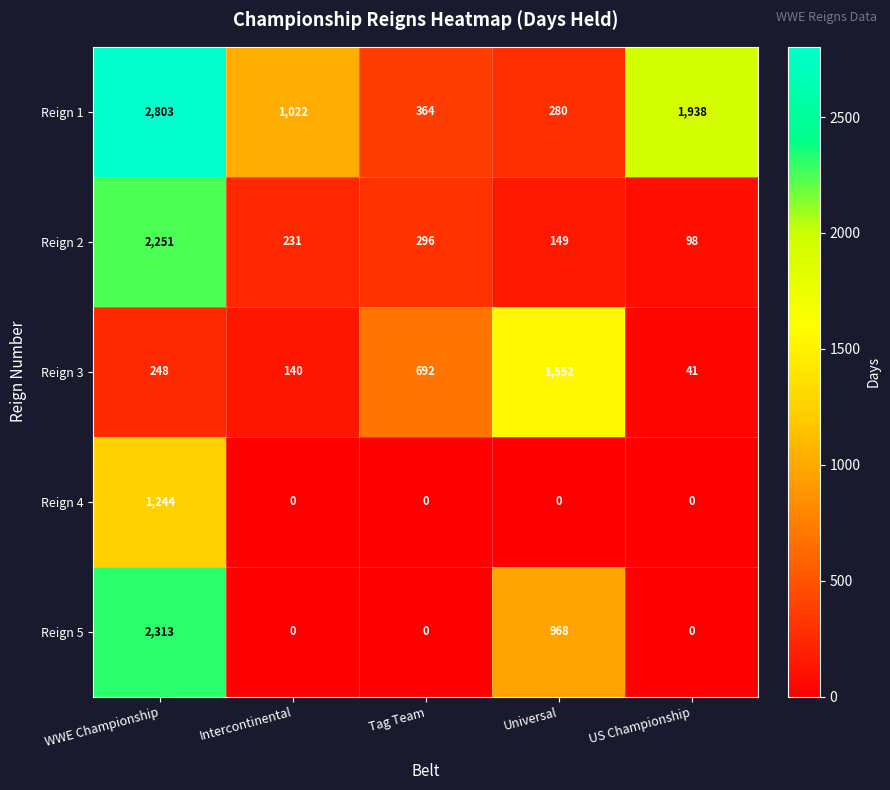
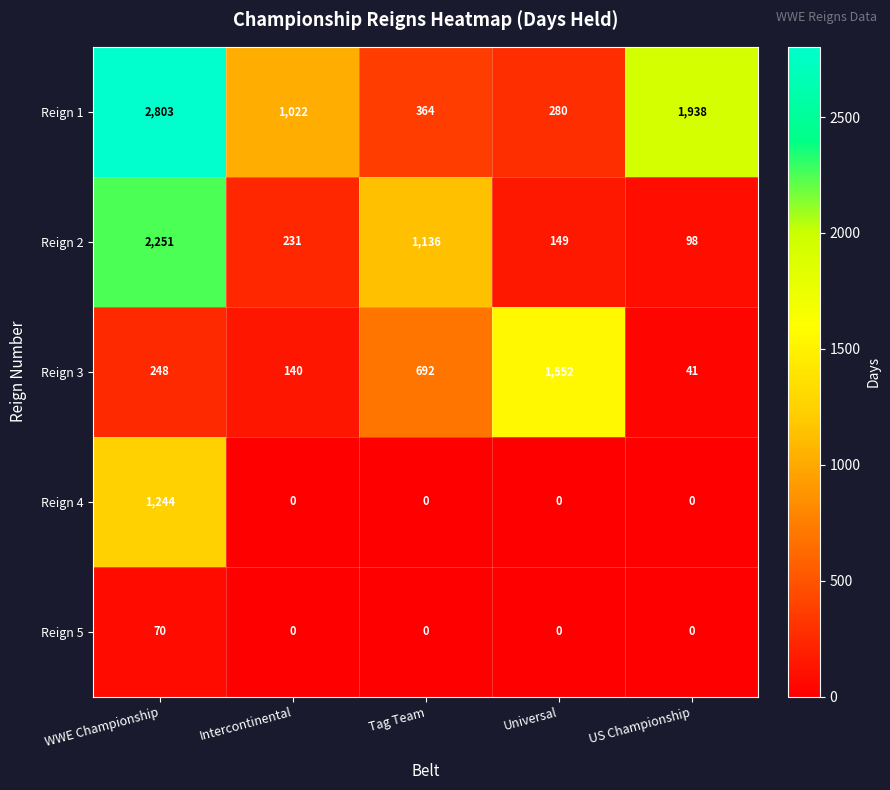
Reign 2, Tag Team: 296 -> 1,136
Reign 5, WWE Championship: 2,313 -> 70
Reign 5, Universal: 968 -> 0
